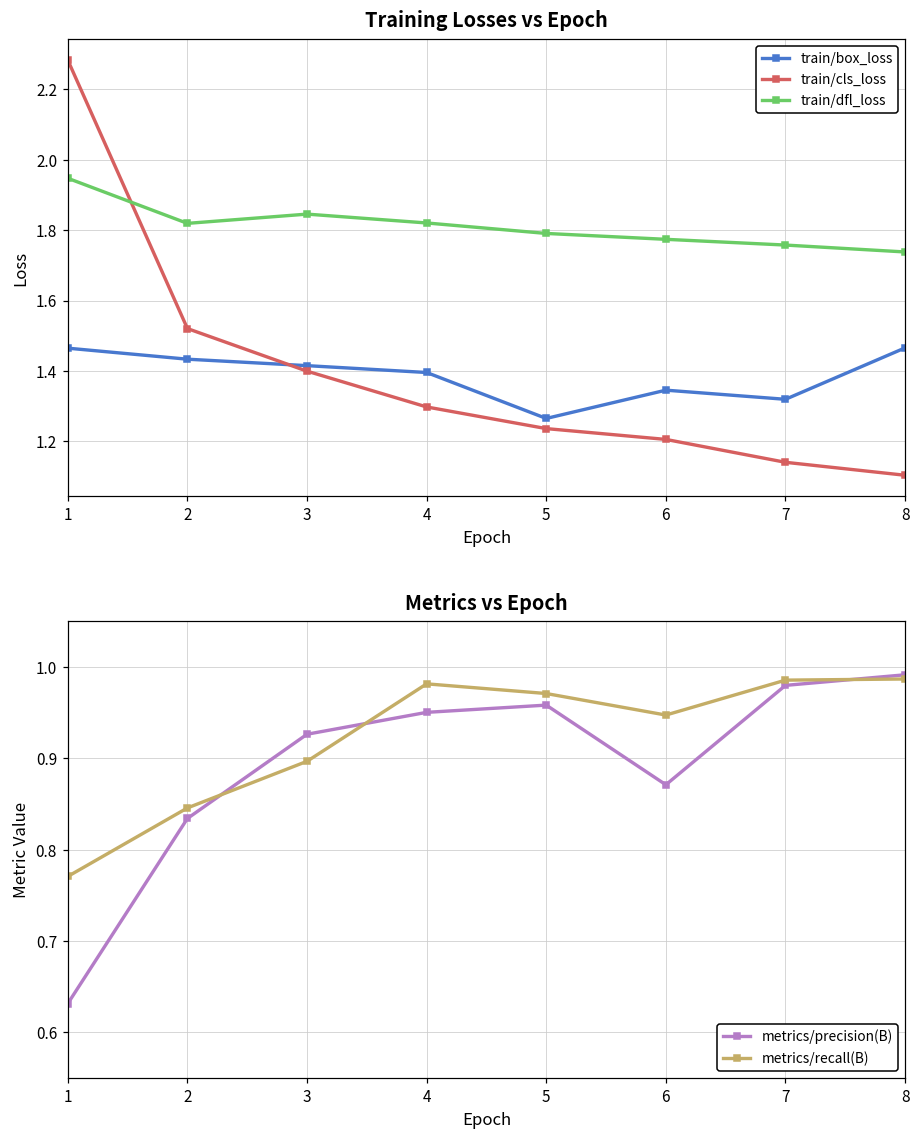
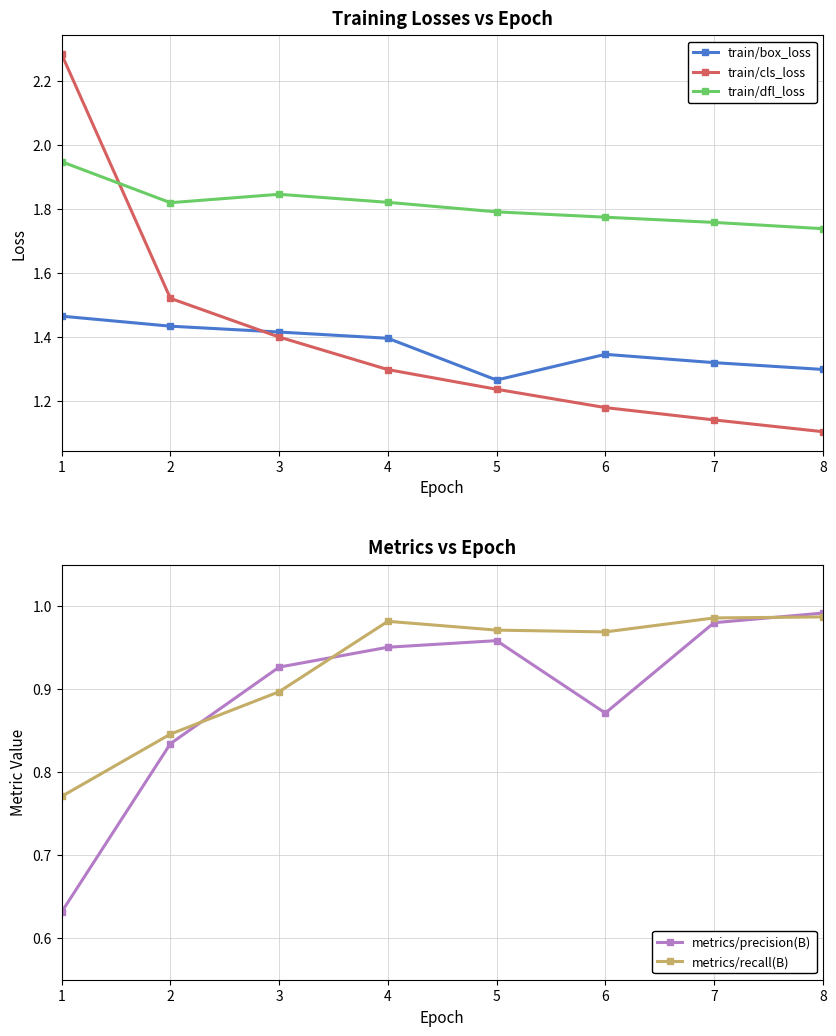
Training Losses vs Epoch, train/cls_loss, 6: 1.21 -> 1.18
Training Losses vs Epoch, train/box_loss, 8: 1.47 -> 1.30
Metrics vs Epoch, metrics/recall(B), 6: 0.95 -> 0.97
